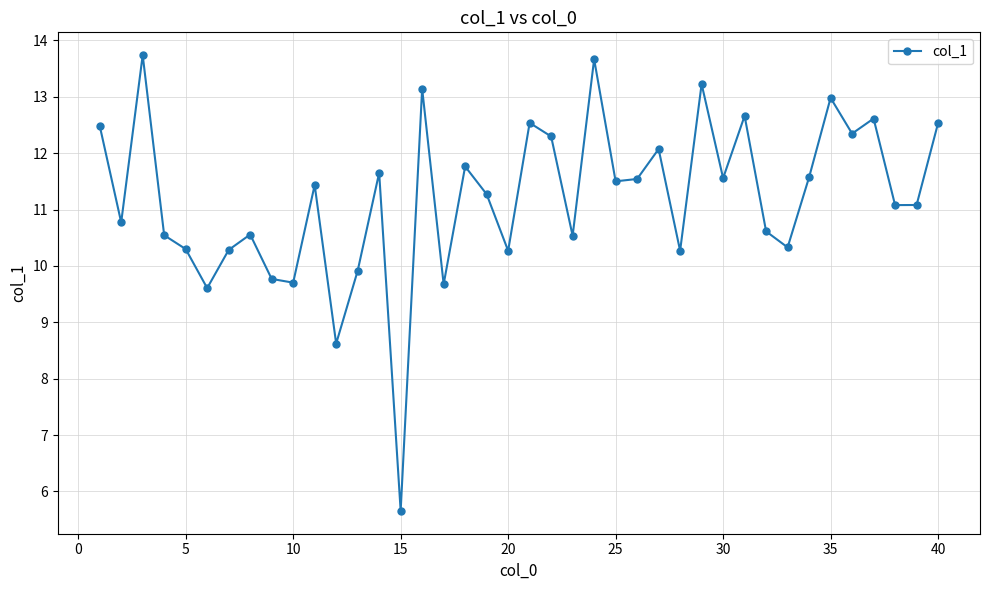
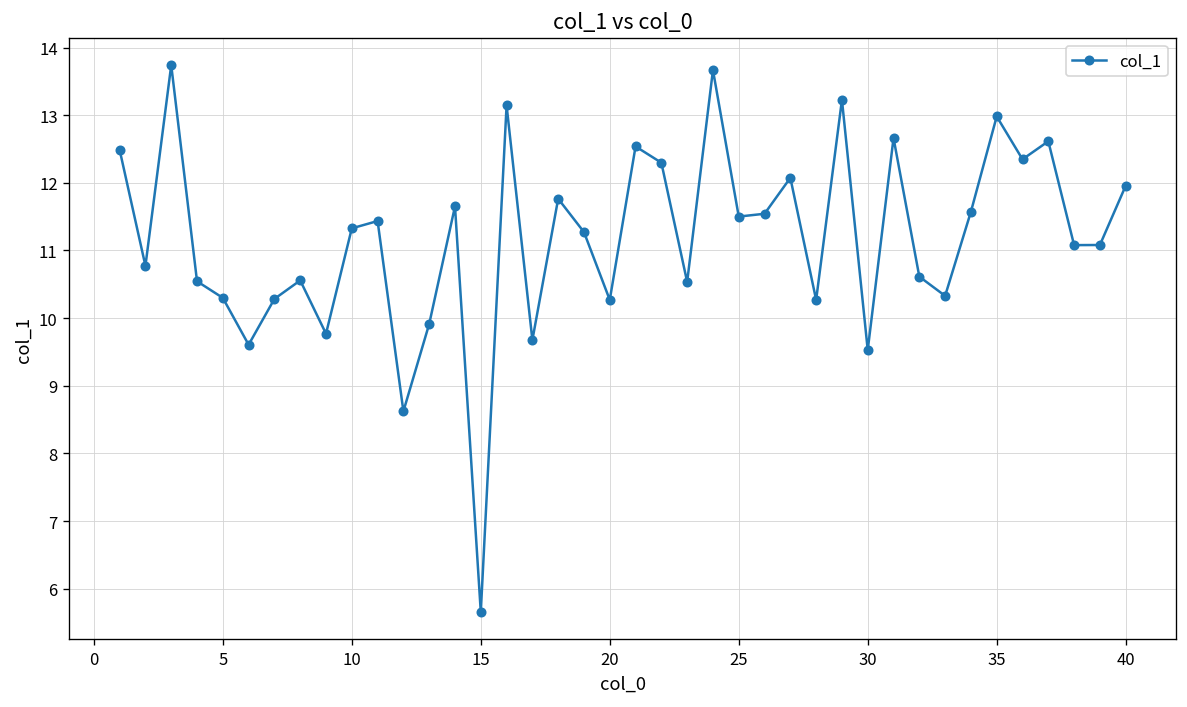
10: 9.7 -> 11.3
30: 11.6 -> 9.5
40: 12.5 -> 12.0
